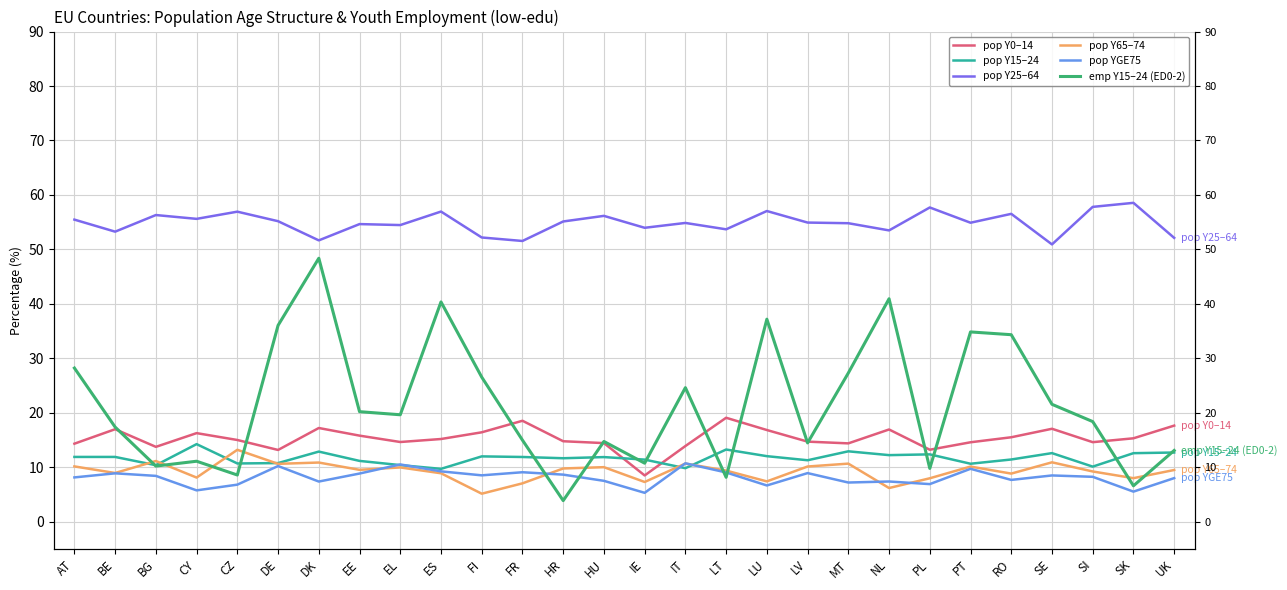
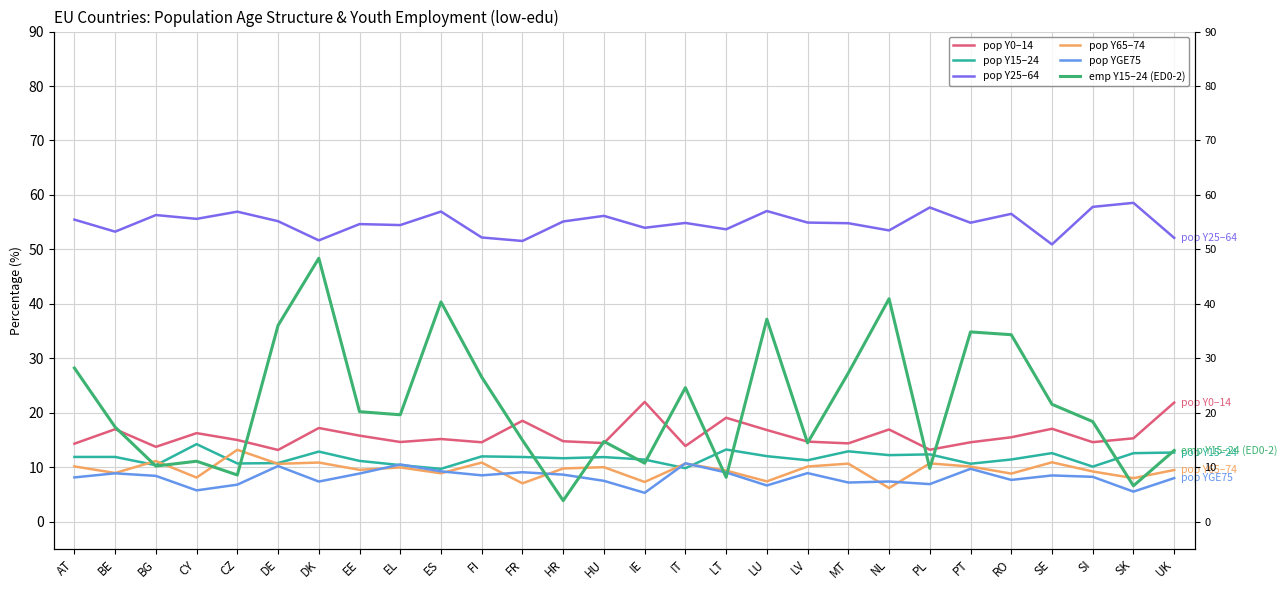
pop Y0–14, FI: 16 -> 15
pop Y65–74, FI: 5 -> 11
pop Y0–14, IE: 9 -> 22
pop Y65–74, PL: 8 -> 11
pop Y0–14, UK: 18 -> 22
